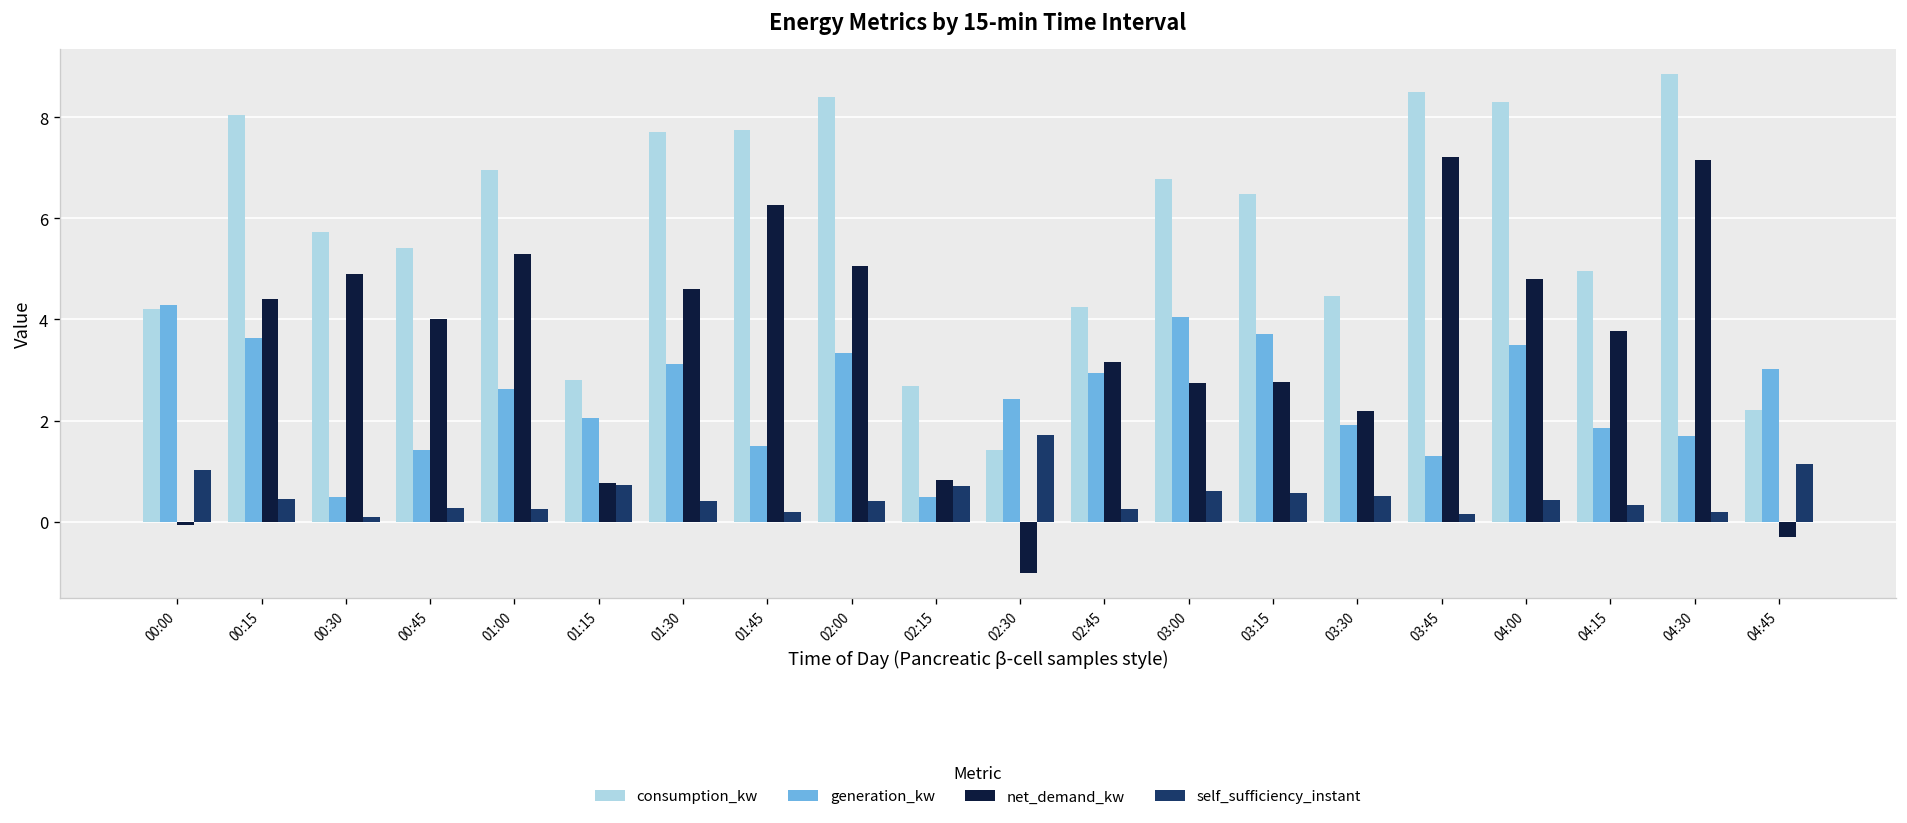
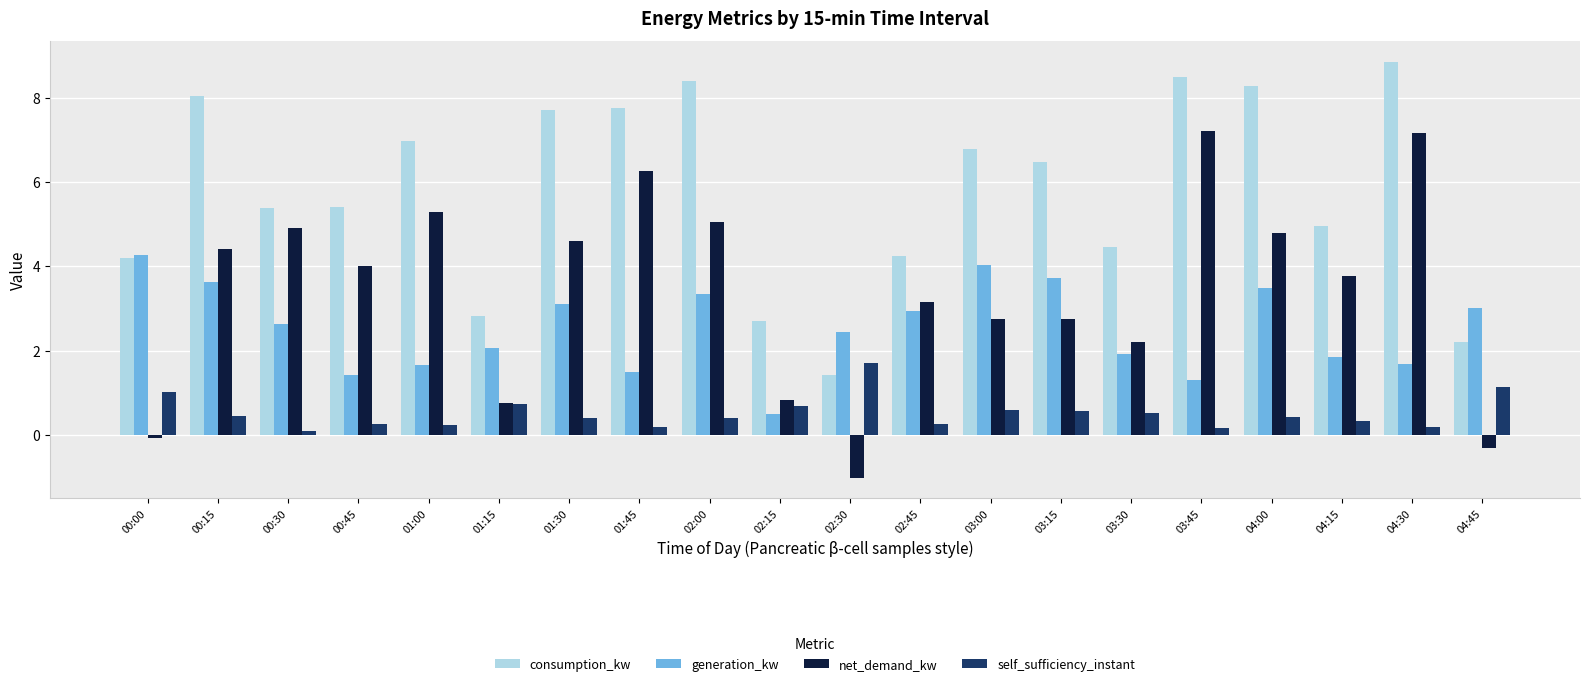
consumption_kw, 00:30: 5.7 -> 5.4
generation_kw, 00:30: 0.5 -> 2.6
generation_kw, 01:00: 2.6 -> 1.7
